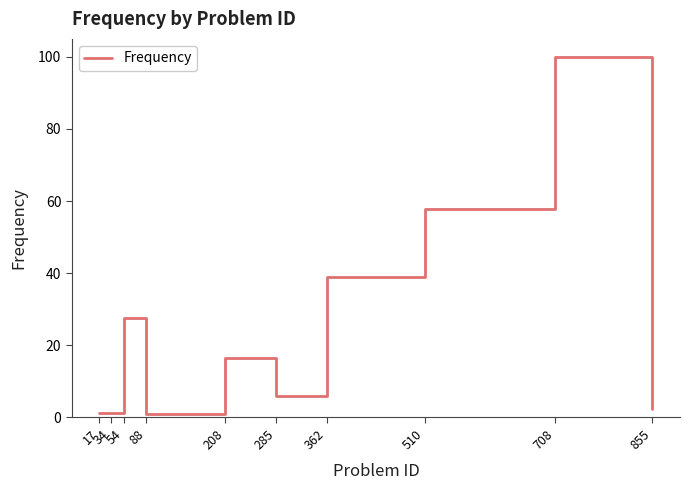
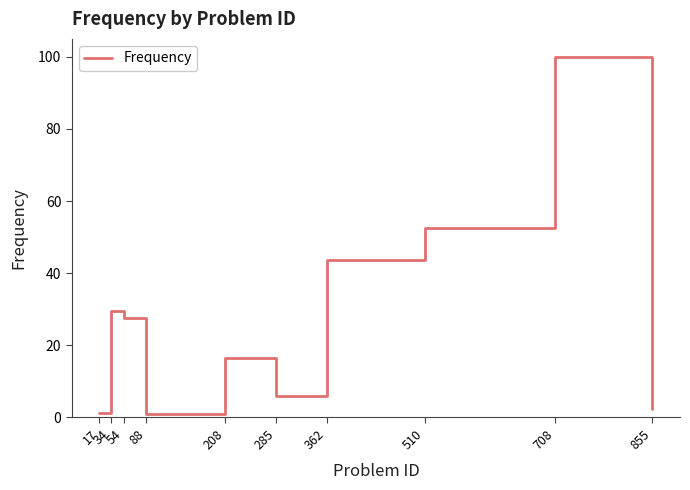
34: 1 -> 30
362: 39 -> 44
510: 58 -> 52
